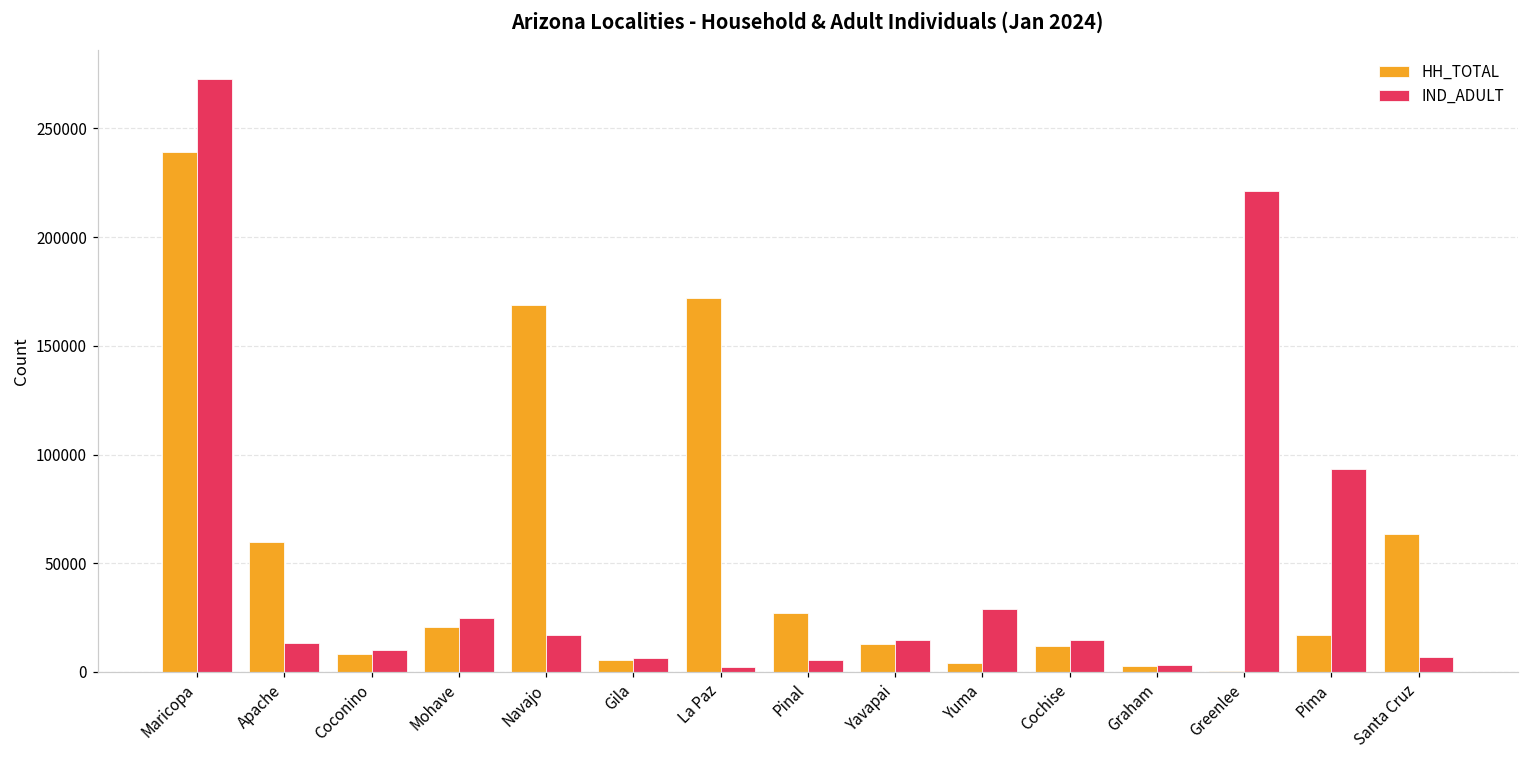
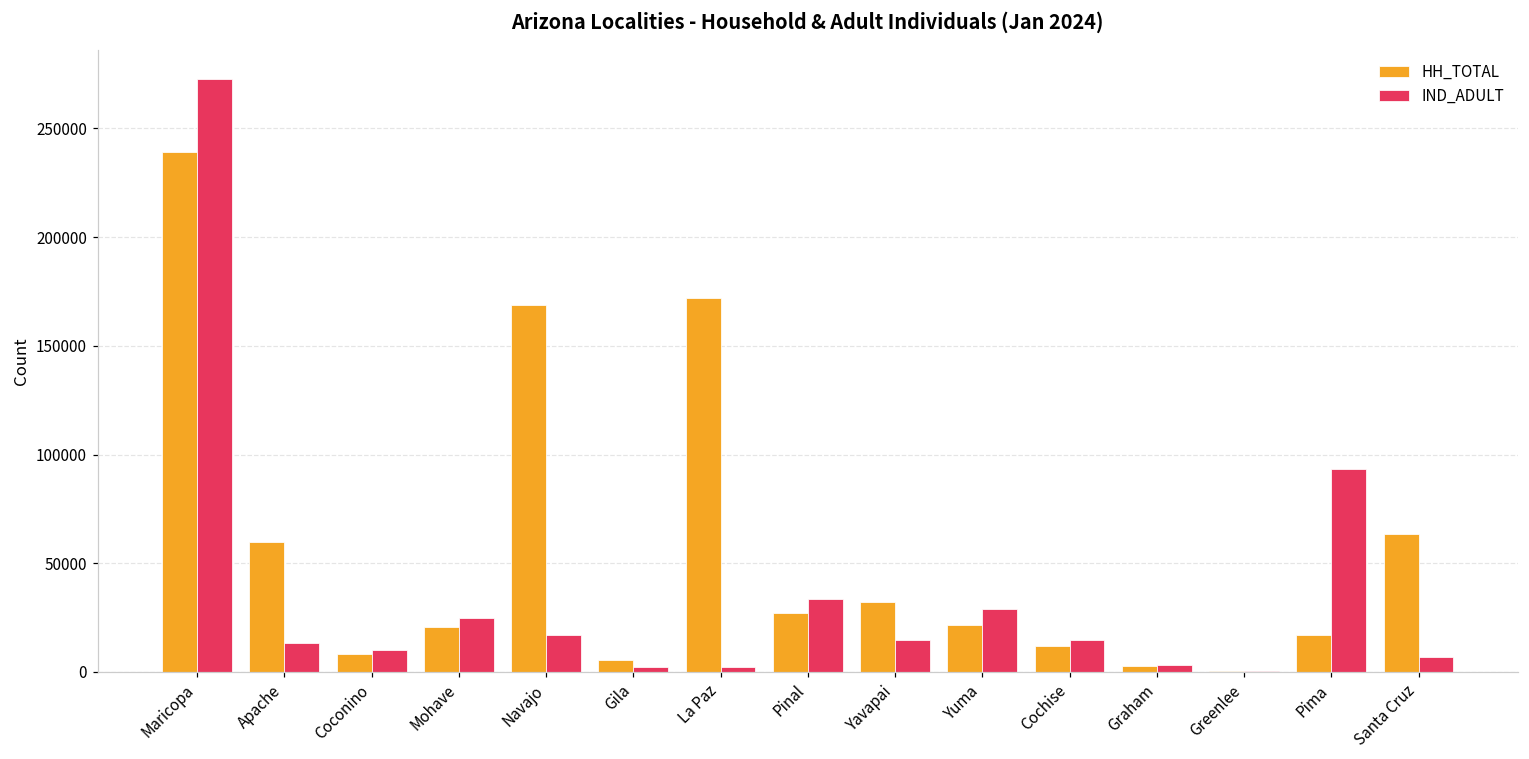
IND_ADULT, Gila: 6000 -> 2000
IND_ADULT, Pinal: 6000 -> 34000
HH_TOTAL, Yavapai: 13000 -> 32000
HH_TOTAL, Yuma: 4000 -> 22000
IND_ADULT, Greenlee: 221000 -> 0
